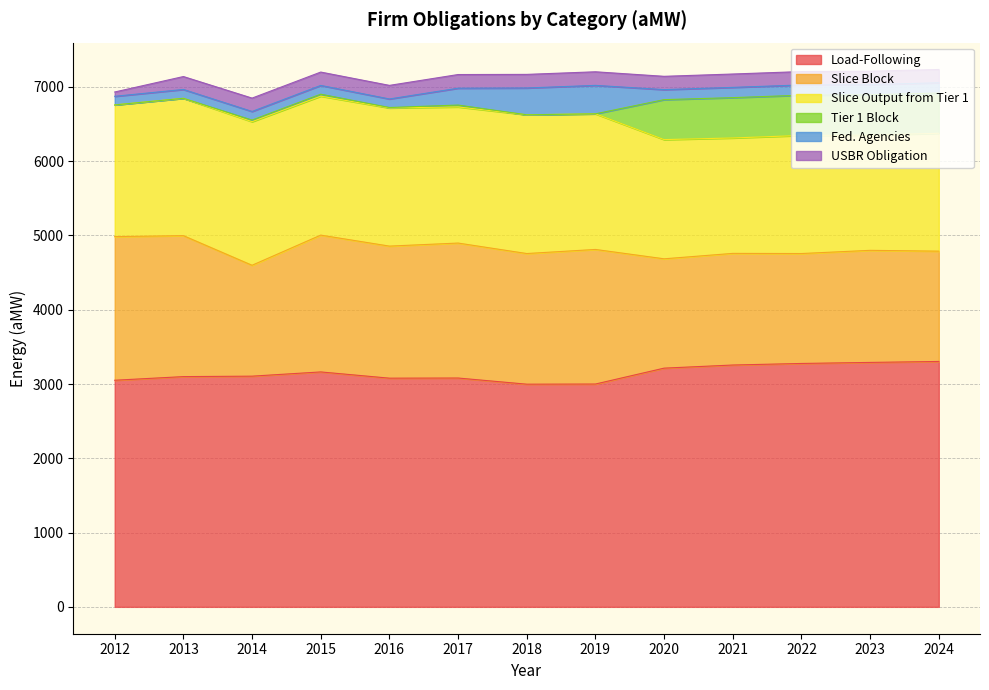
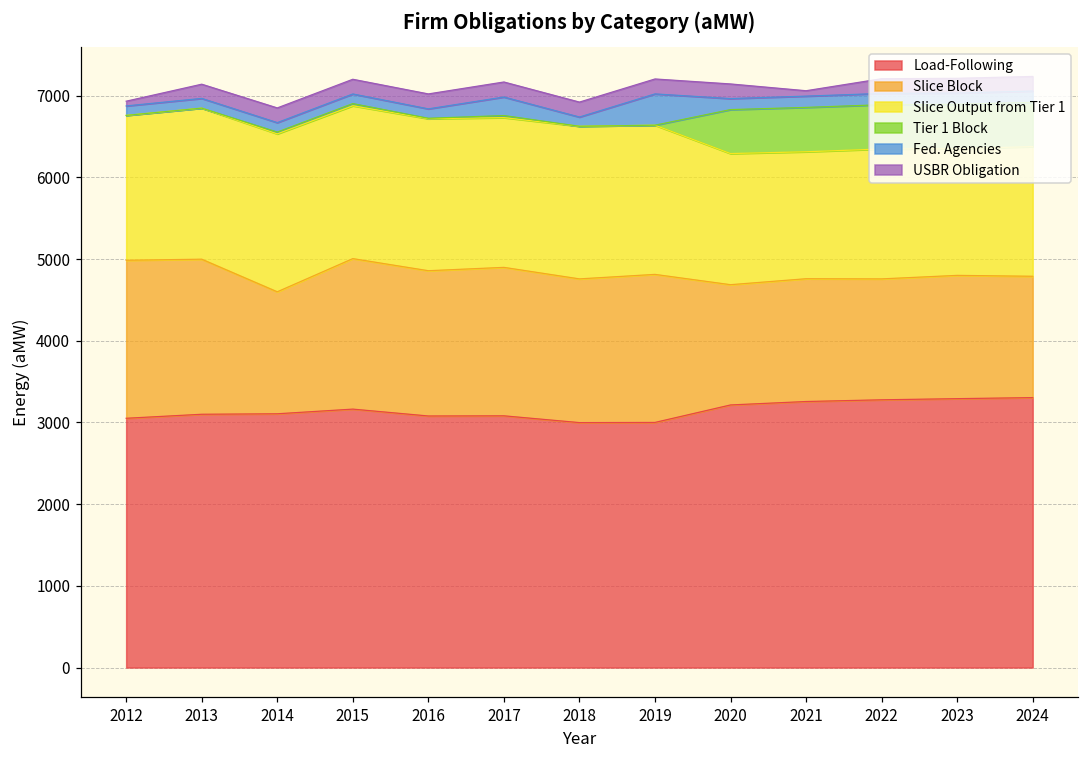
Fed. Agencies, 2018: 400 -> 100
USBR Obligation, 2021: 200 -> 100
